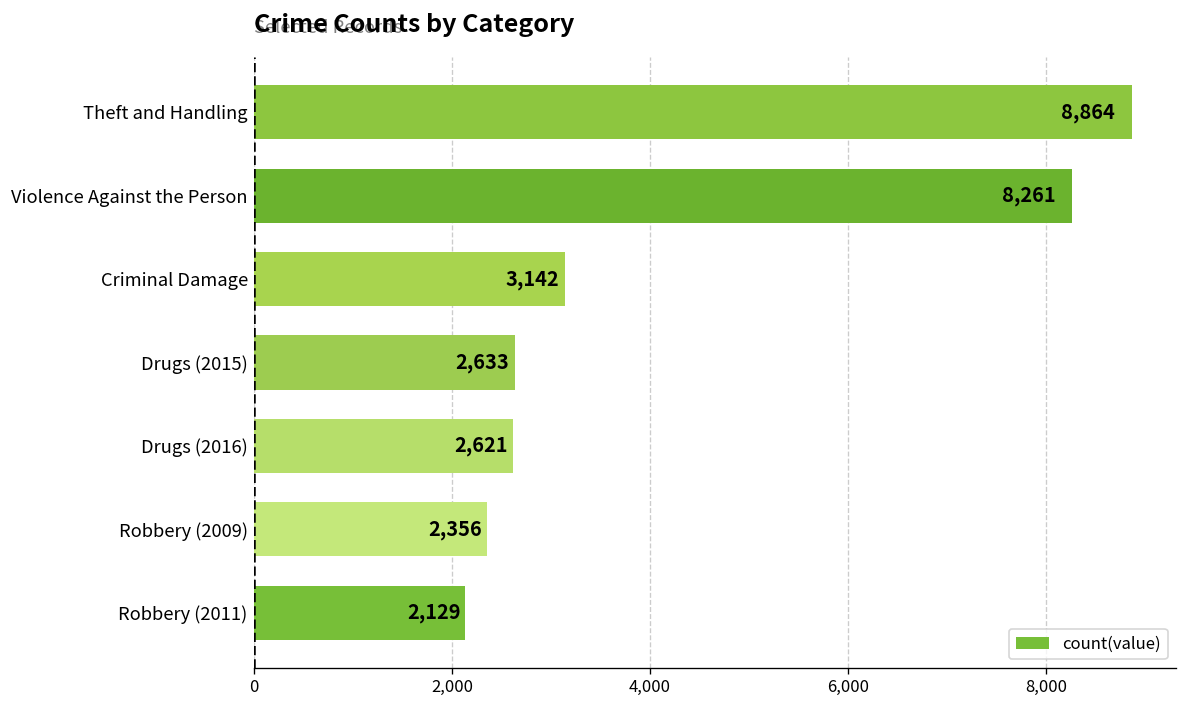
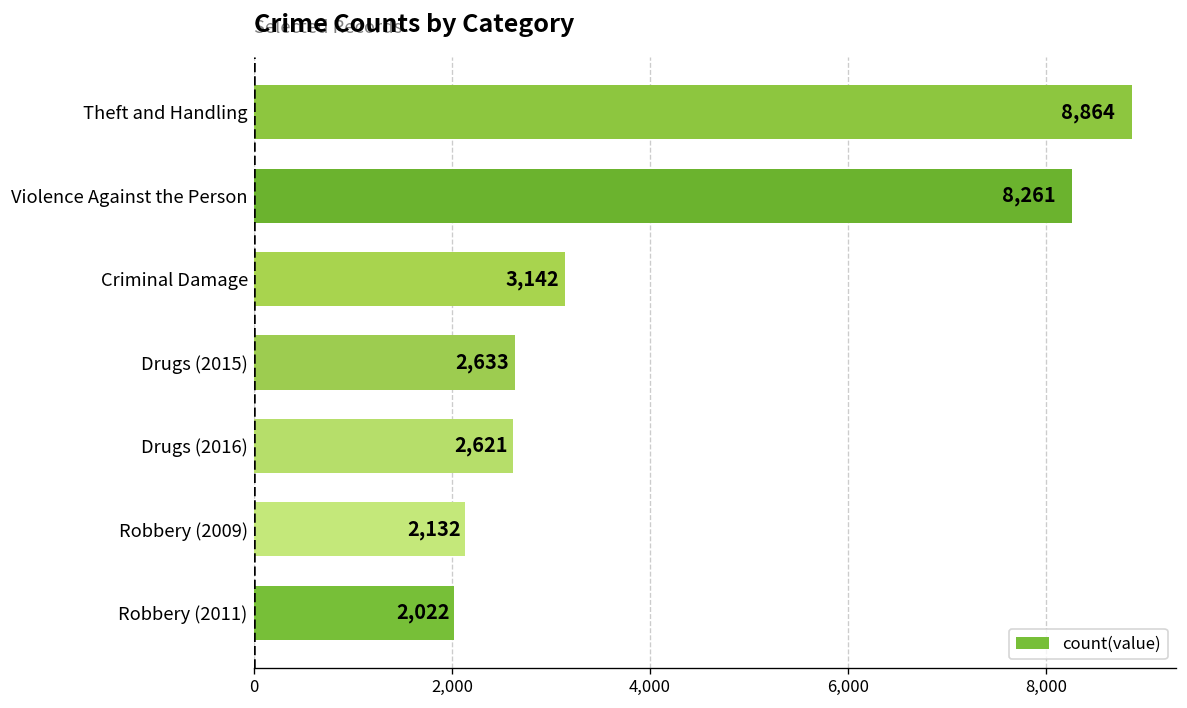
Robbery (2009): 2,356 -> 2,132
Robbery (2011): 2,129 -> 2,022
